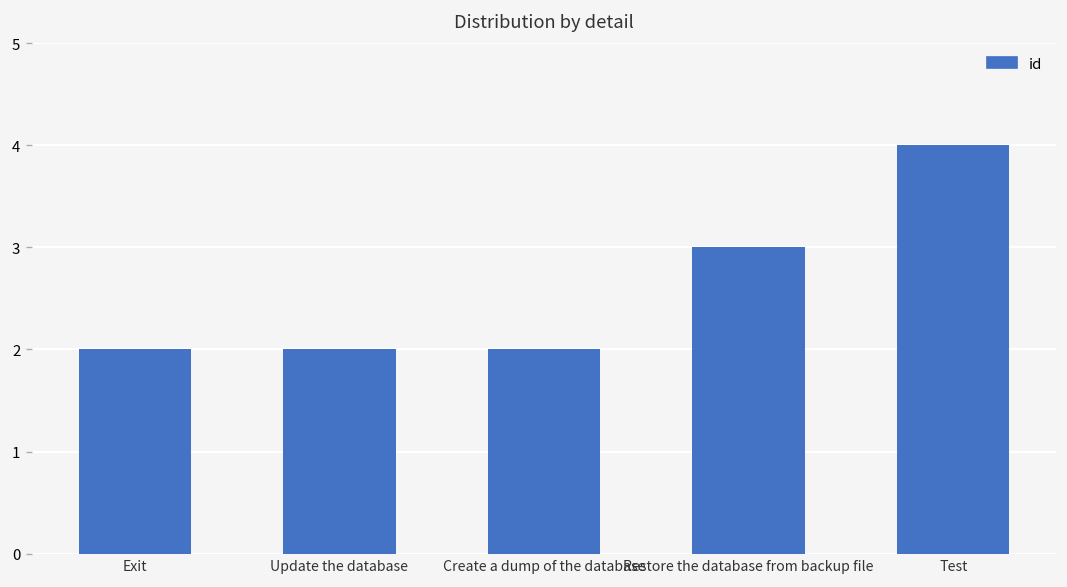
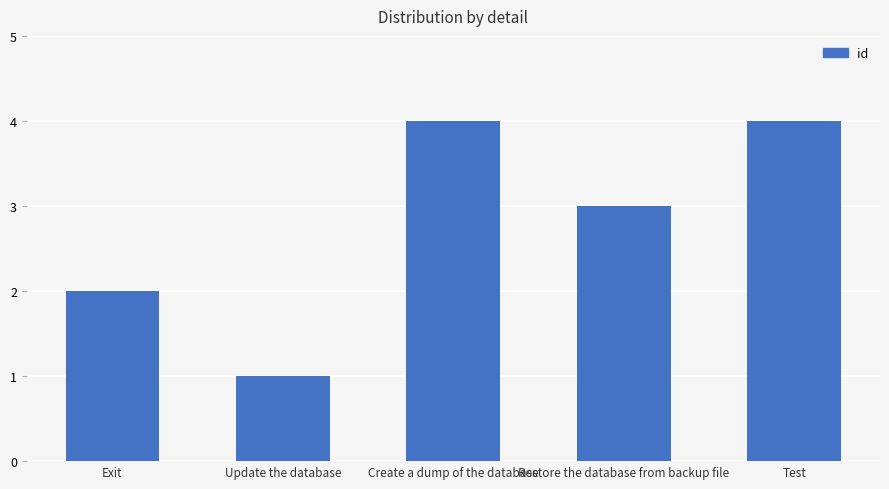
Update the database: 2 -> 1
Create a dump of the database: 2 -> 4
